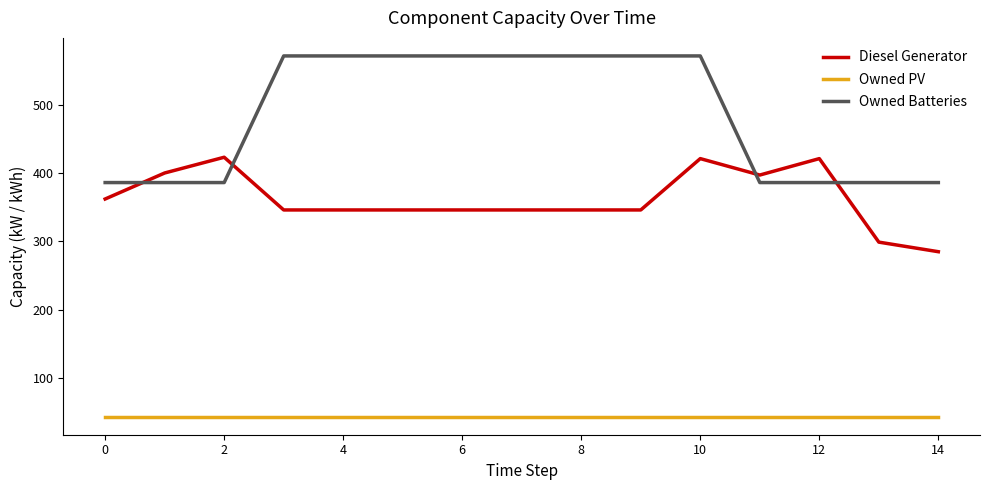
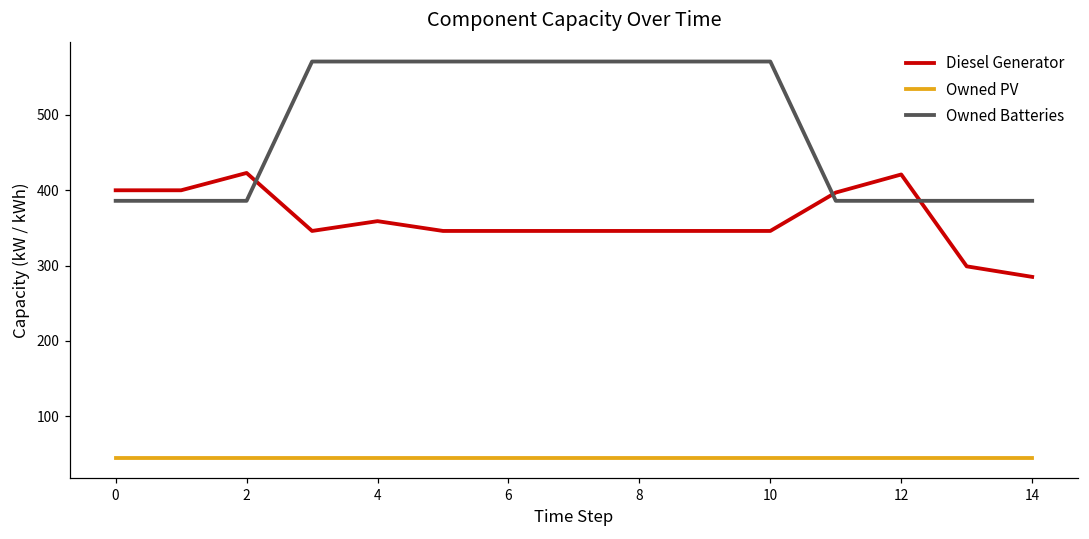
Diesel Generator, 0: 360 -> 400
Diesel Generator, 4: 350 -> 360
Diesel Generator, 10: 420 -> 350
